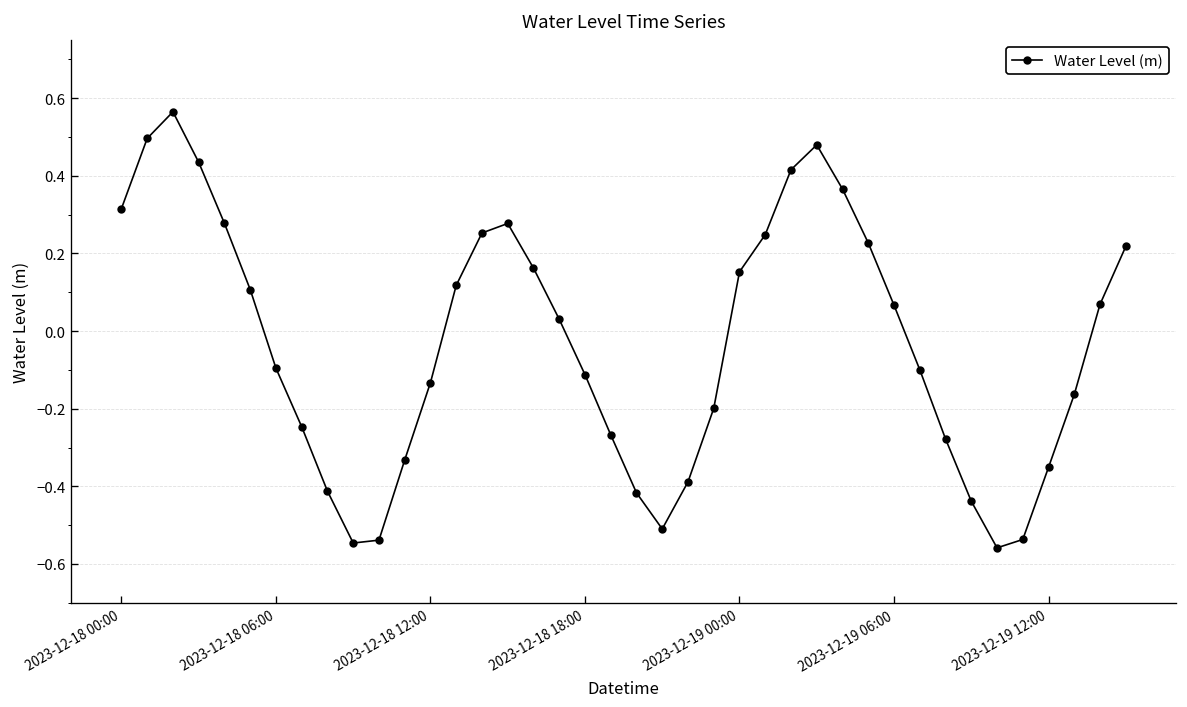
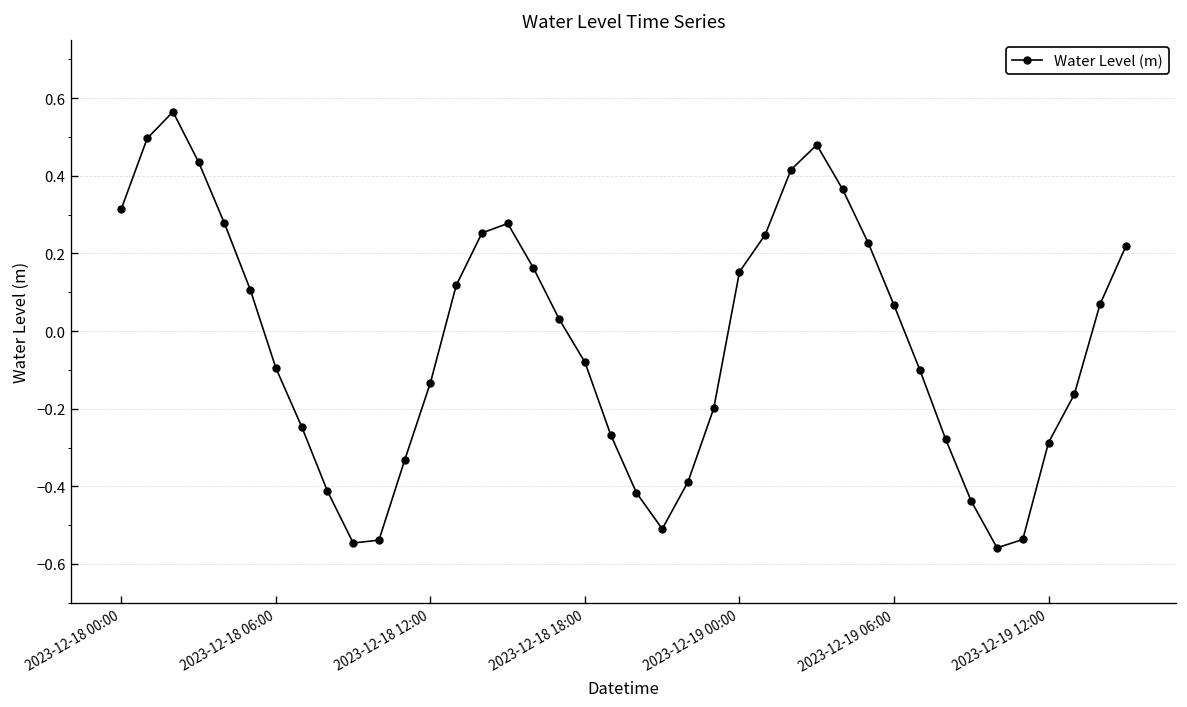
2023-12-18 18:00: -0.11 -> -0.08
2023-12-19 12:00: -0.35 -> -0.29
